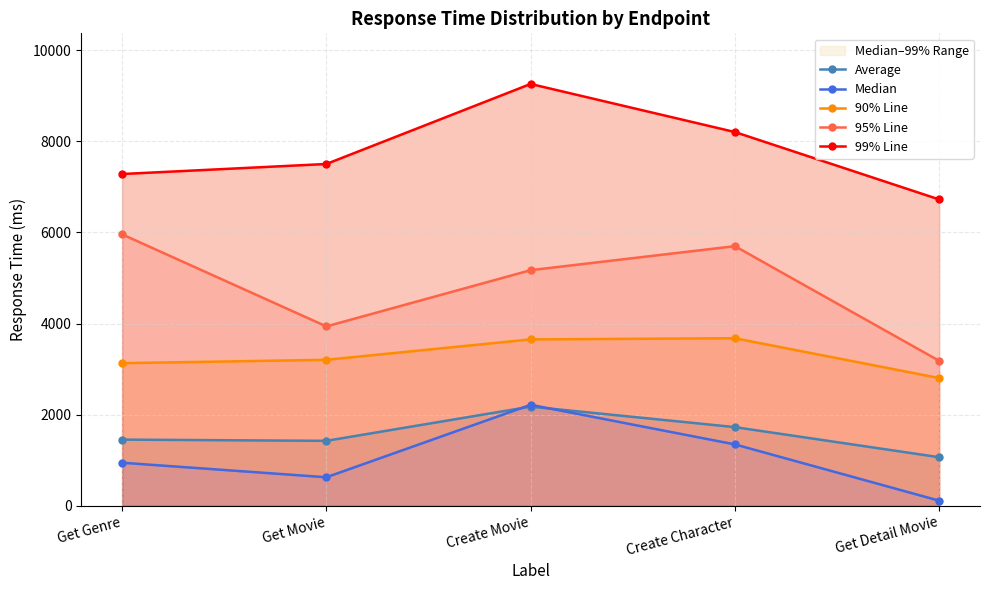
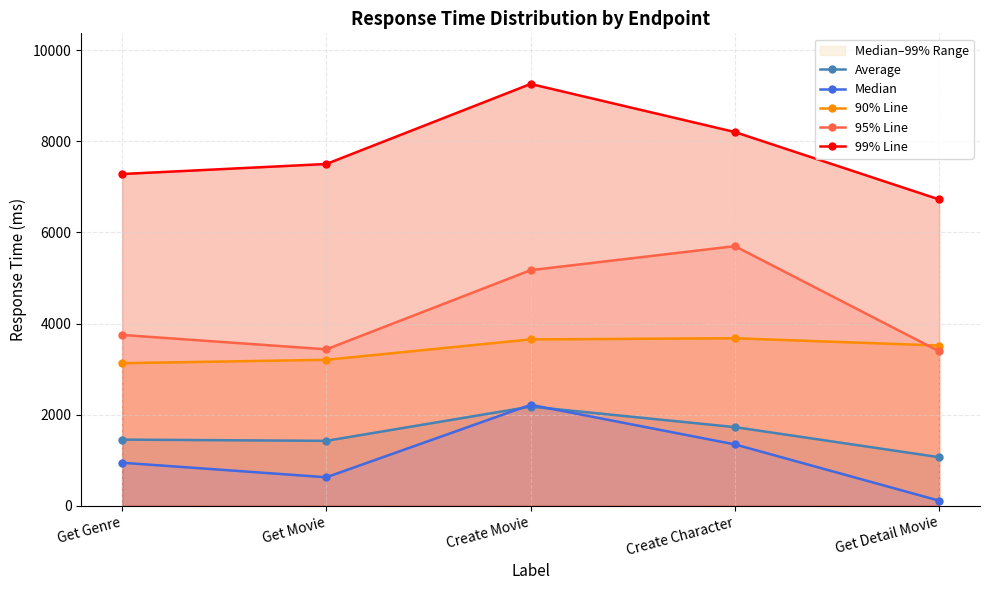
95% Line, Get Genre: 6000 -> 3800
95% Line, Get Movie: 3900 -> 3400
90% Line, Get Detail Movie: 2800 -> 3500
95% Line, Get Detail Movie: 3200 -> 3400
